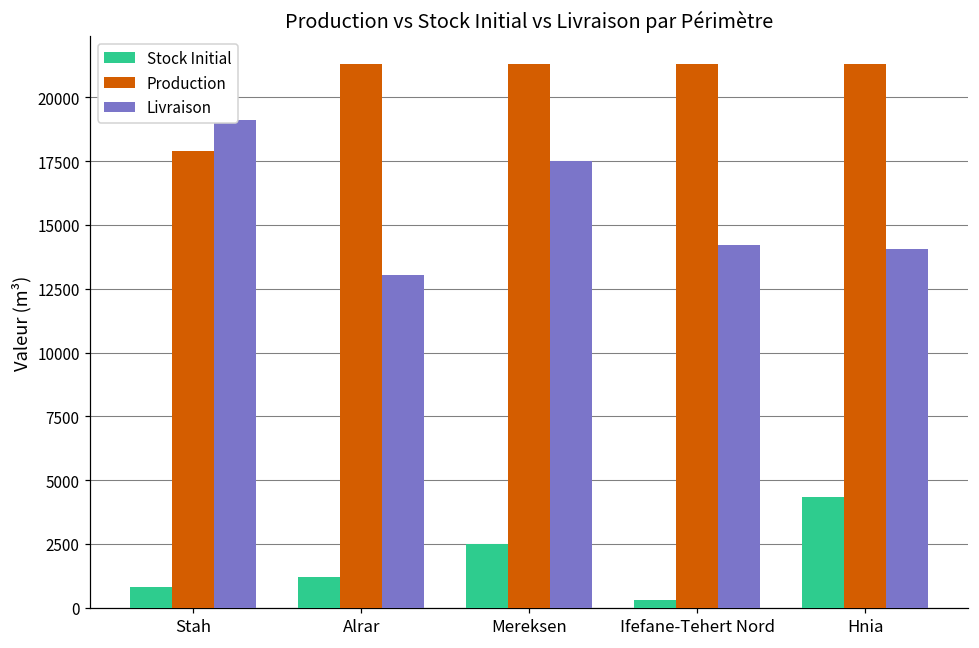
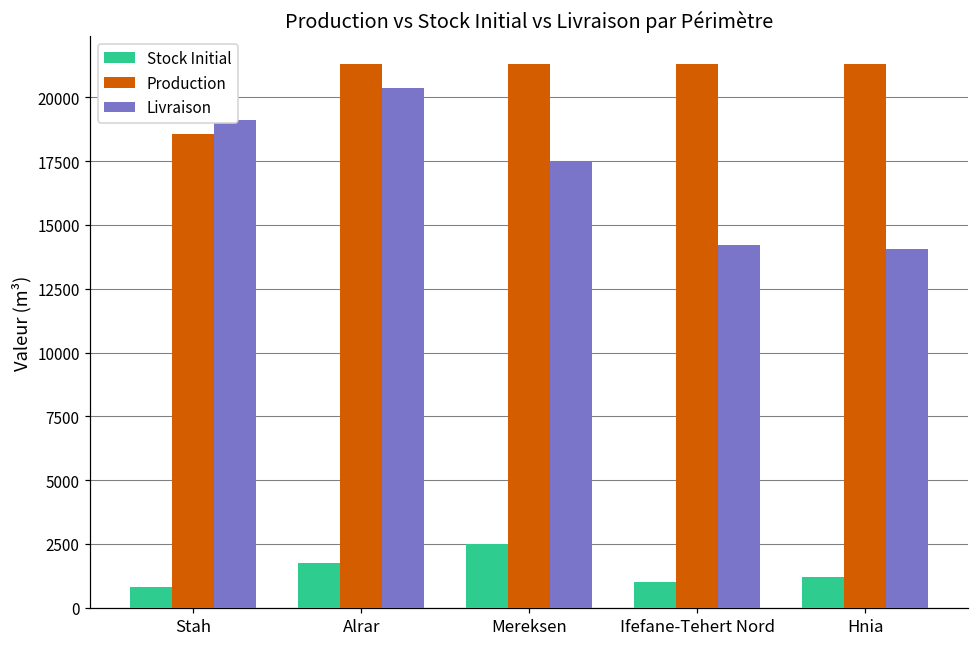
Production, Stah: 17900 -> 18600
Stock Initial, Alrar: 1200 -> 1800
Livraison, Alrar: 13000 -> 20400
Stock Initial, Ifefane-Tehert Nord: 300 -> 1000
Stock Initial, Hnia: 4300 -> 1200
